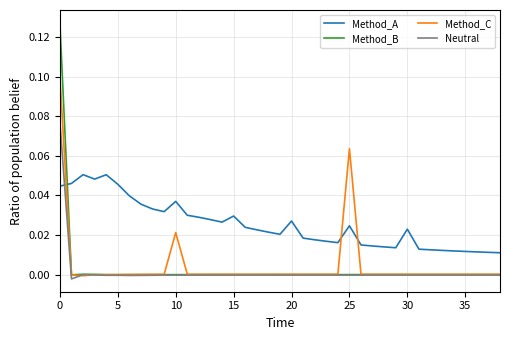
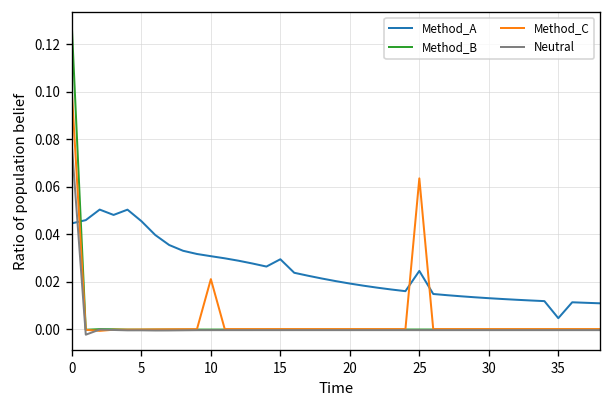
Method_A, 10: 0.037 -> 0.031
Method_A, 20: 0.027 -> 0.019
Method_A, 30: 0.023 -> 0.013
Method_A, 35: 0.012 -> 0.005
